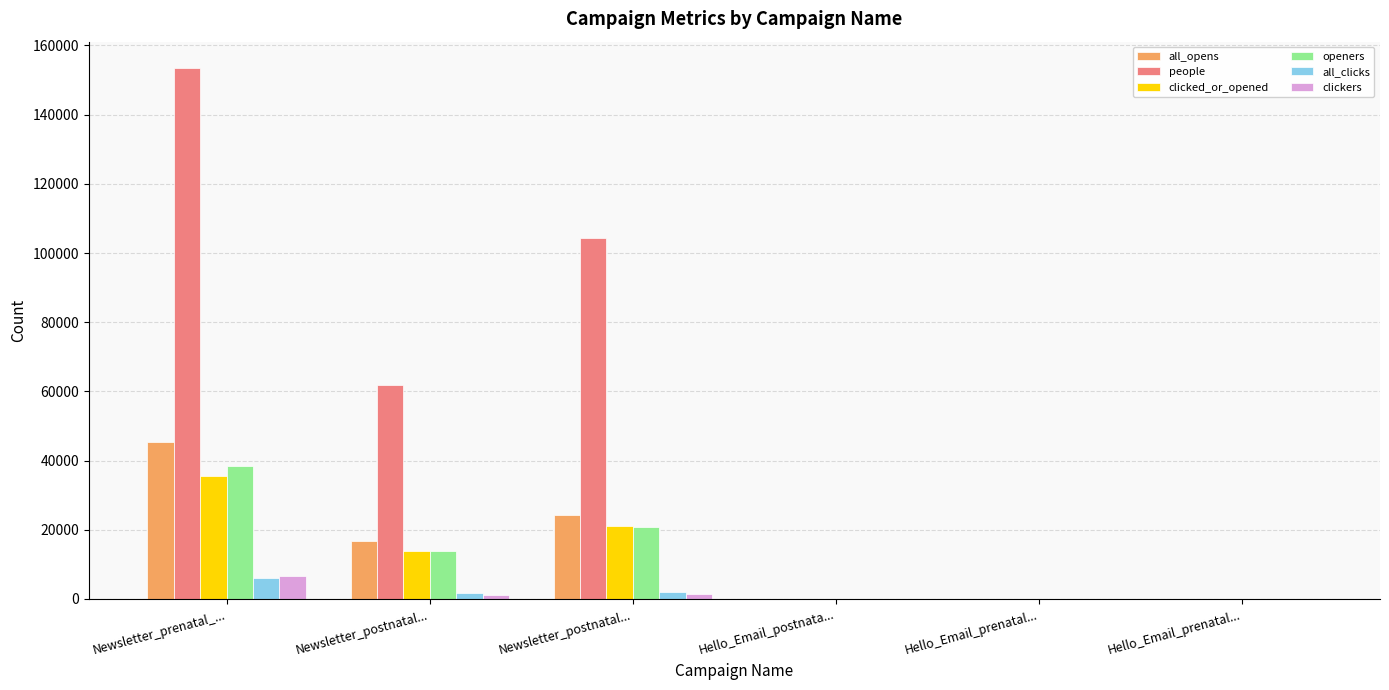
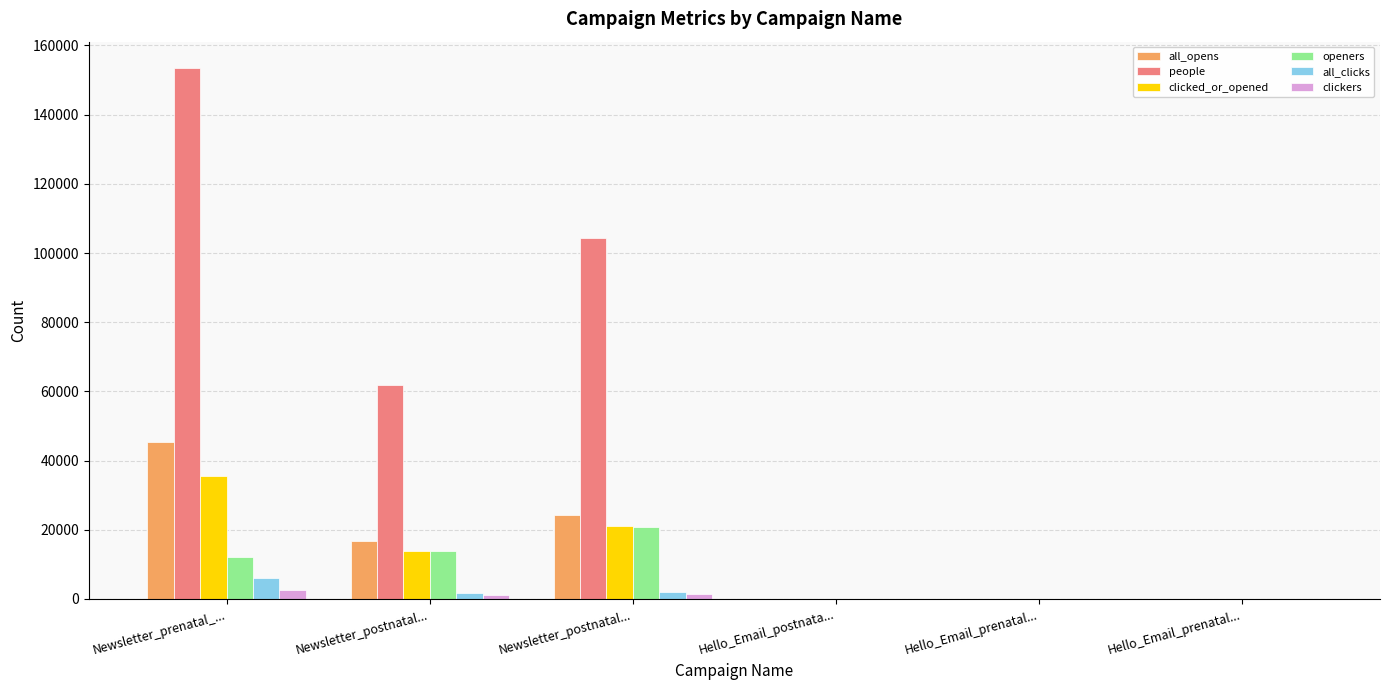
openers, Newsletter_prenatal_...: 39000 -> 12000
clickers, Newsletter_prenatal_...: 7000 -> 3000
